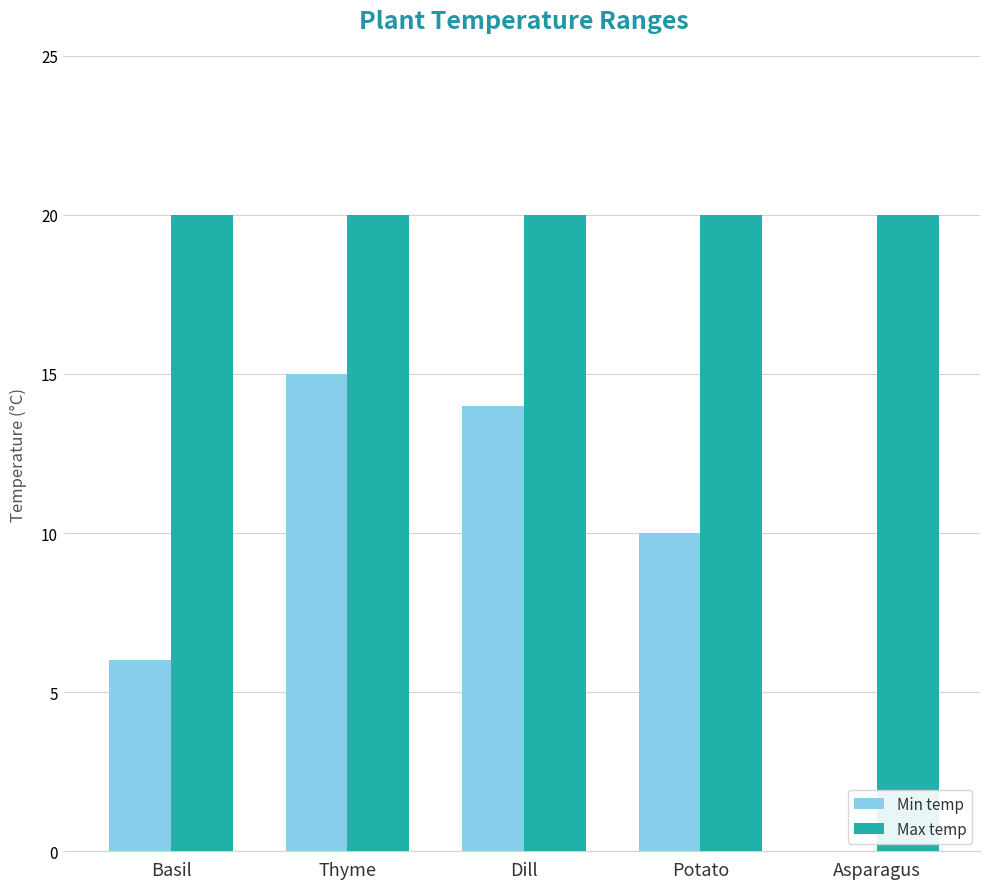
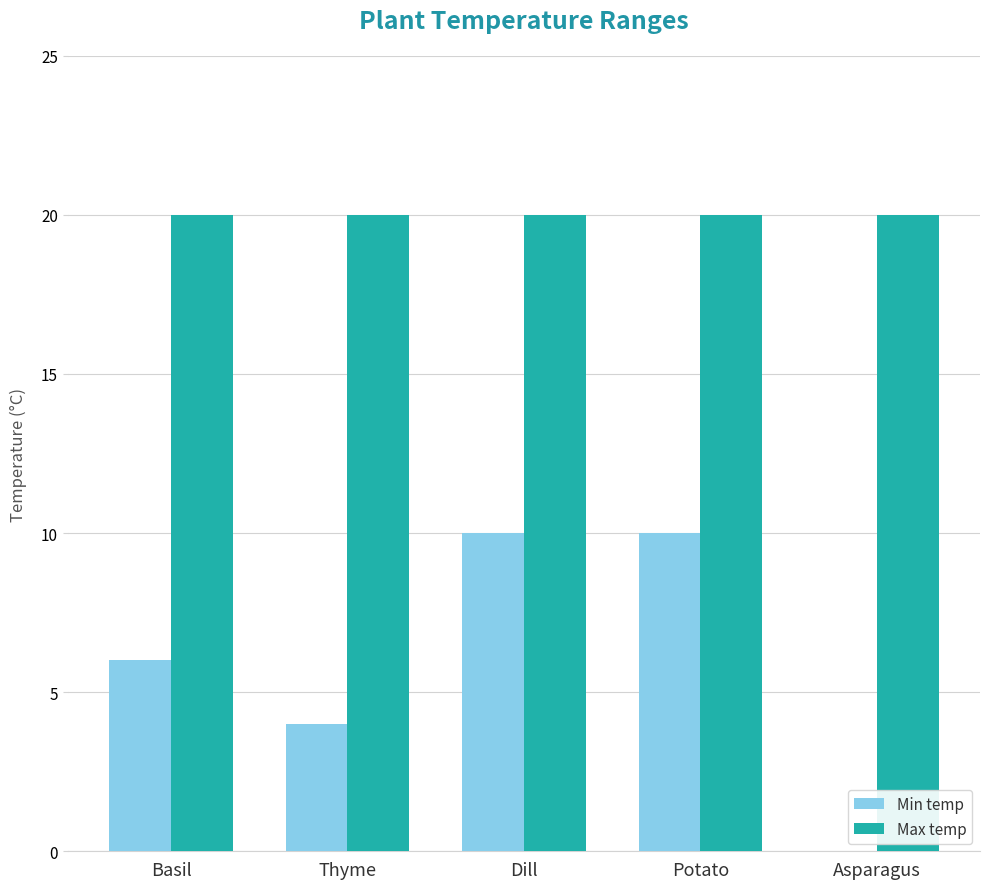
Min temp, Thyme: 15 -> 4
Min temp, Dill: 14 -> 10
